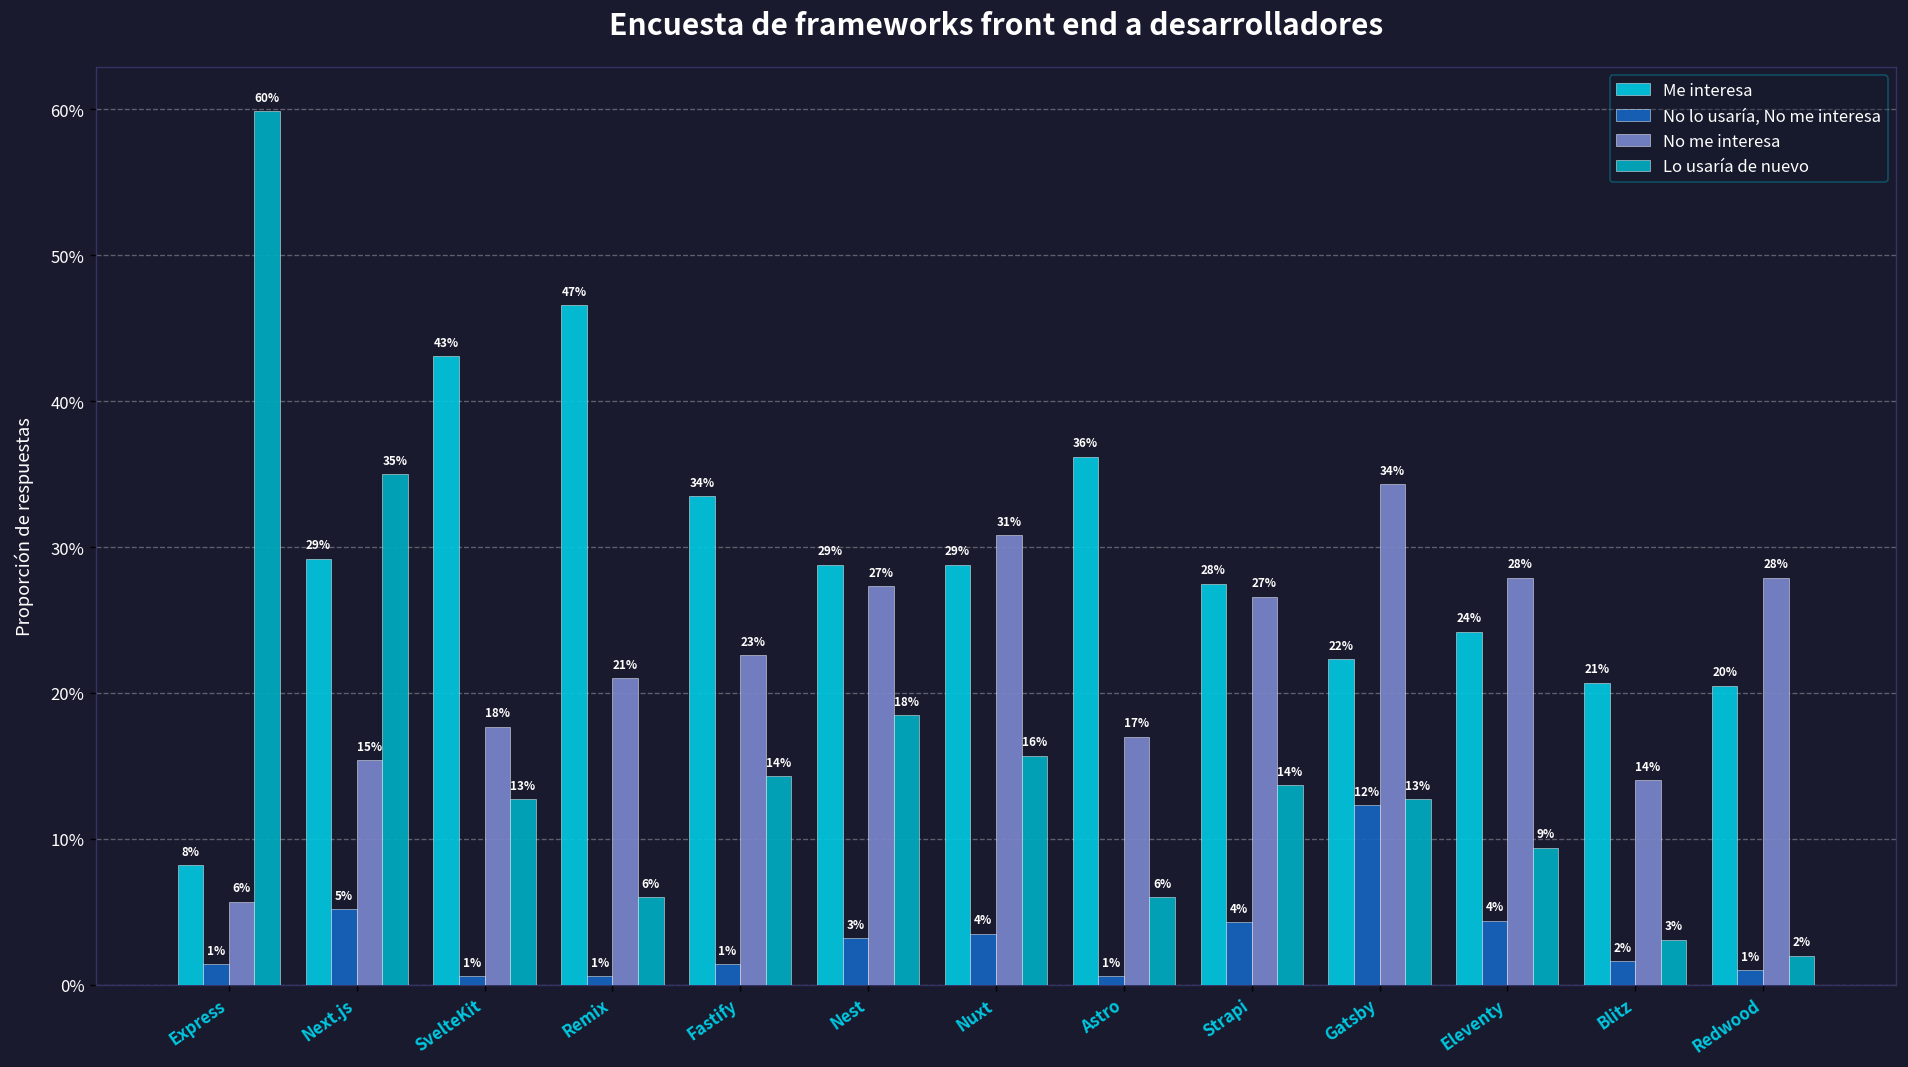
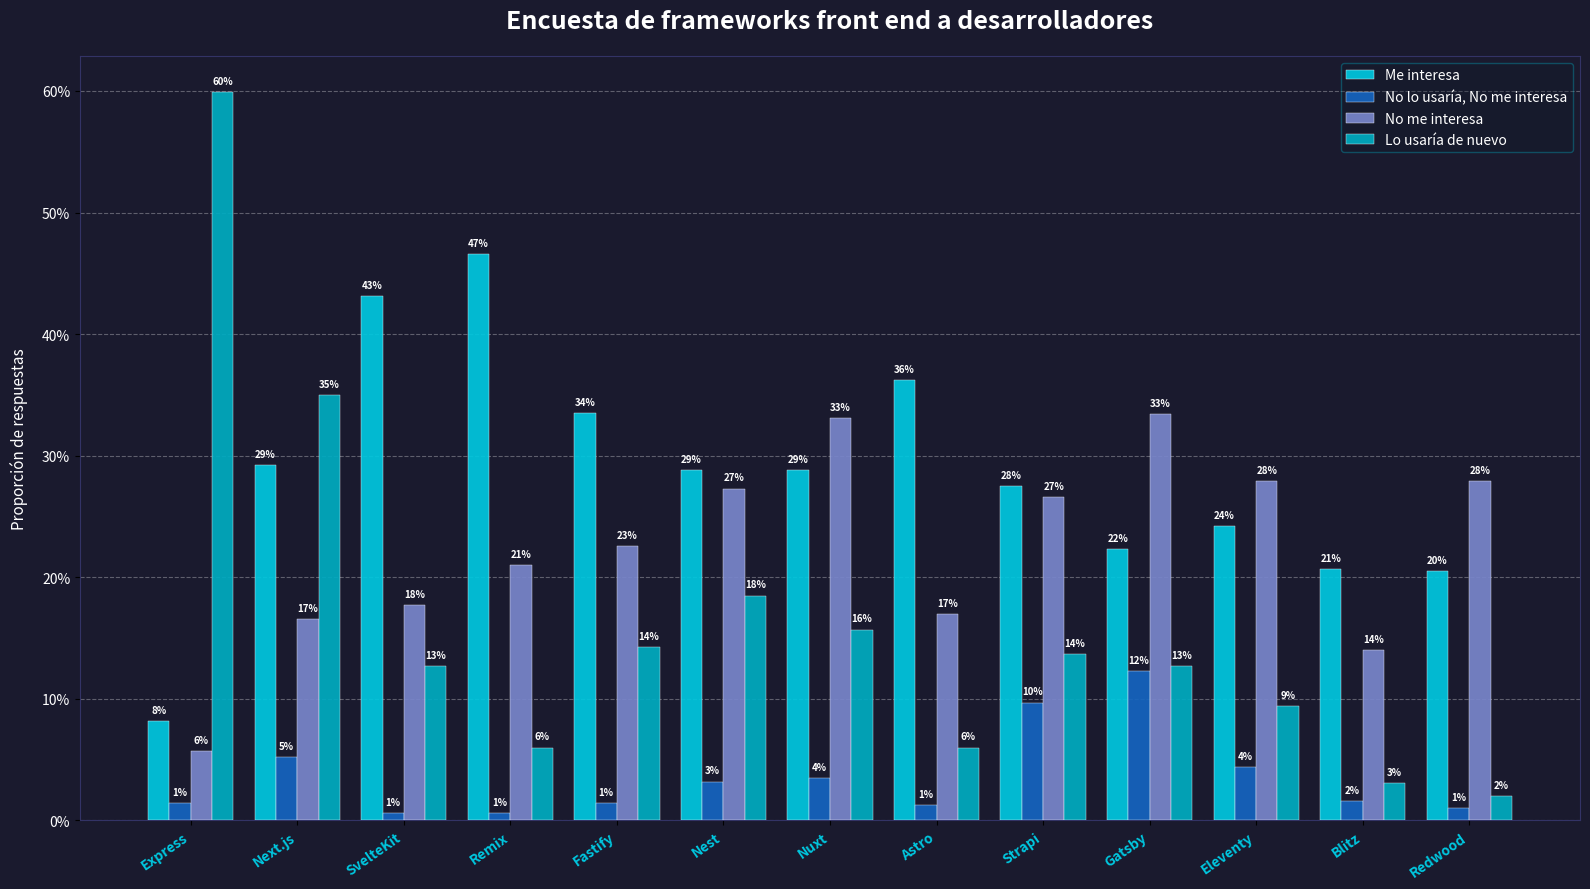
No me interesa, Next.js: 15% -> 17%
No me interesa, Nuxt: 31% -> 33%
No lo usaría, No me interesa, Astro: 0.6% -> 1.3%
No lo usaría, No me interesa, Strapi: 4% -> 10%
No me interesa, Gatsby: 34% -> 33%
